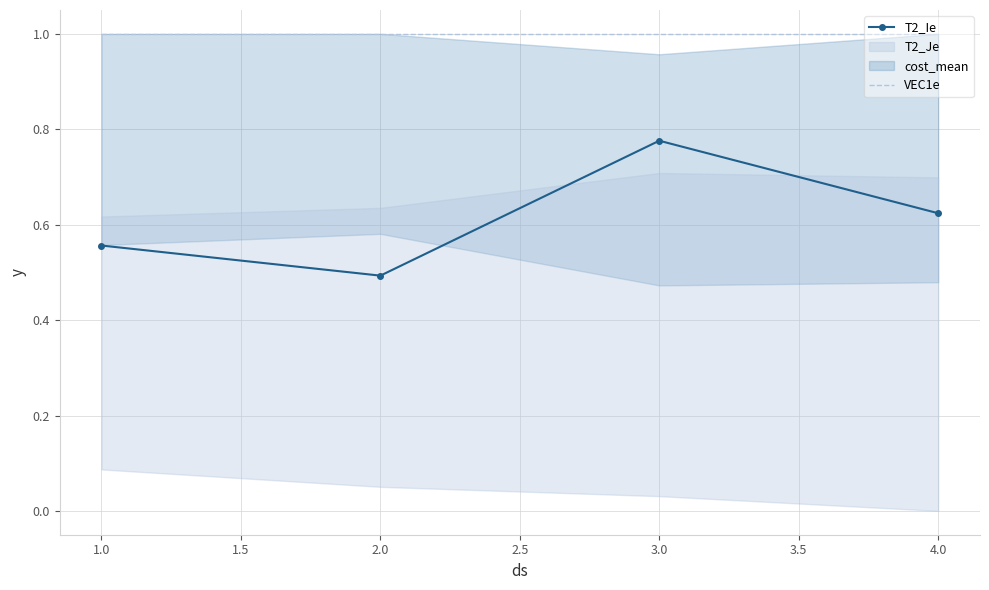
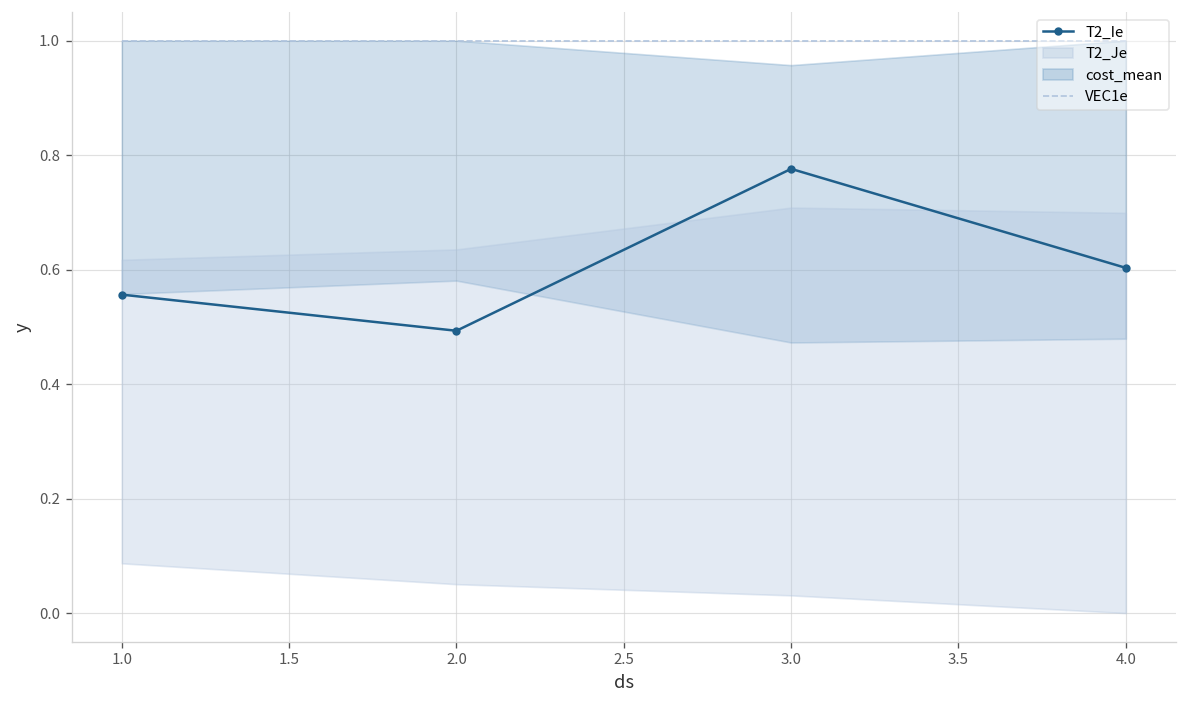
T2_Ie, 4.0: 0.62 -> 0.60
